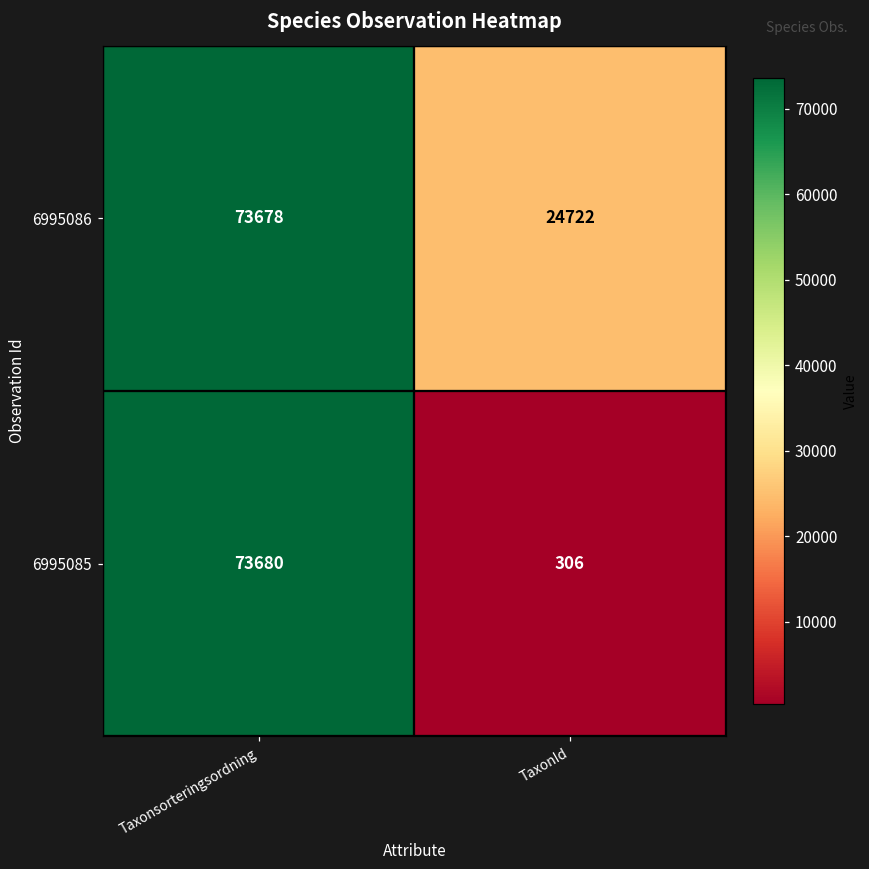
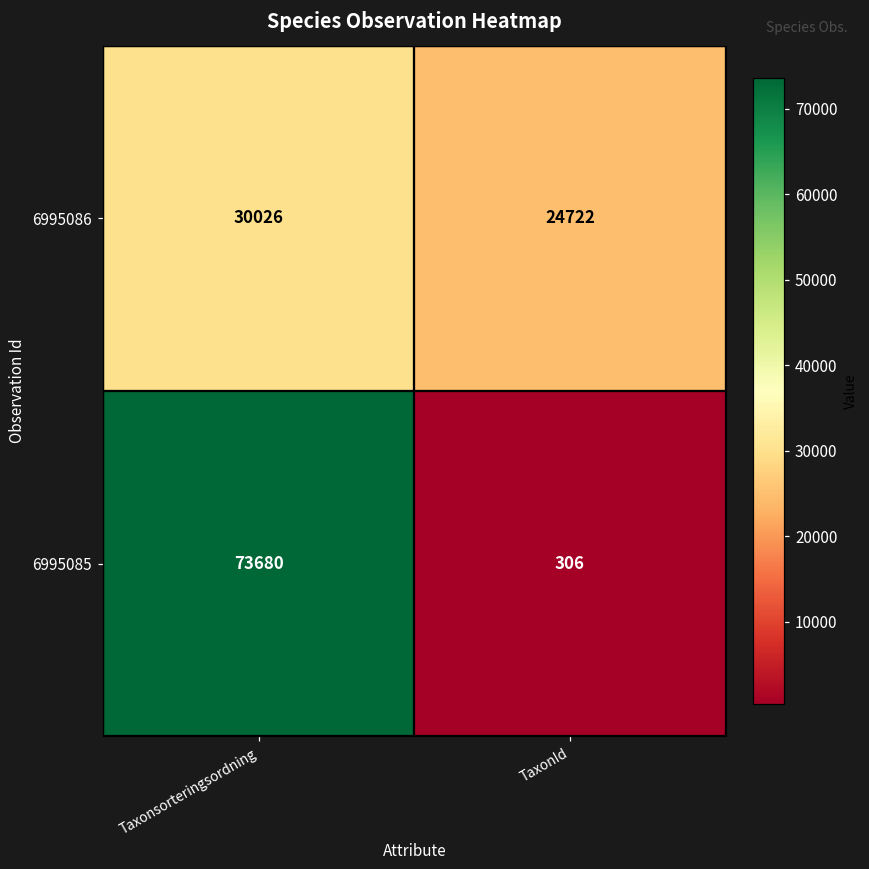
6995086, Taxonsorteringsordning: 73678 -> 30026
